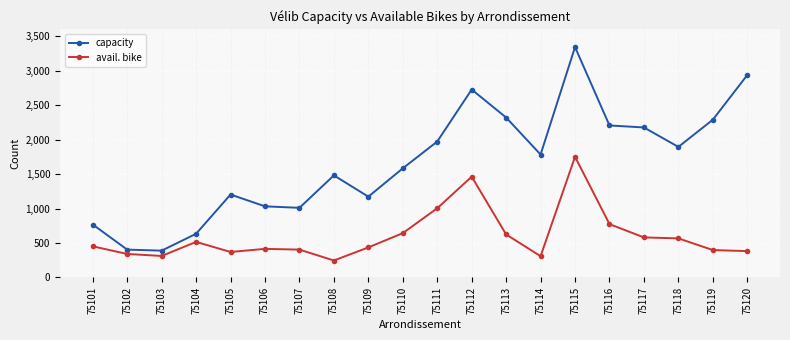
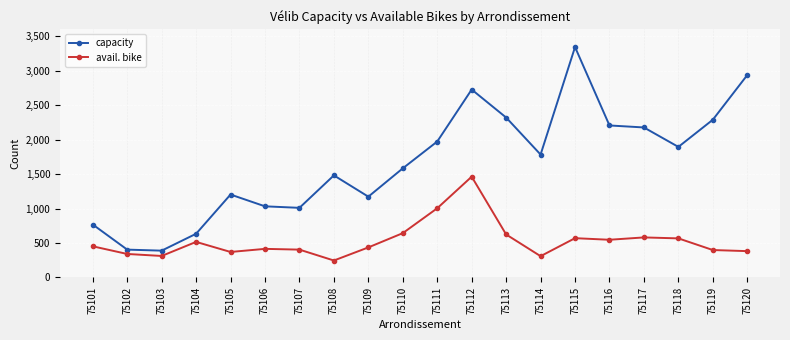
avail. bike, 75115: 1,800 -> 600
avail. bike, 75116: 800 -> 500
